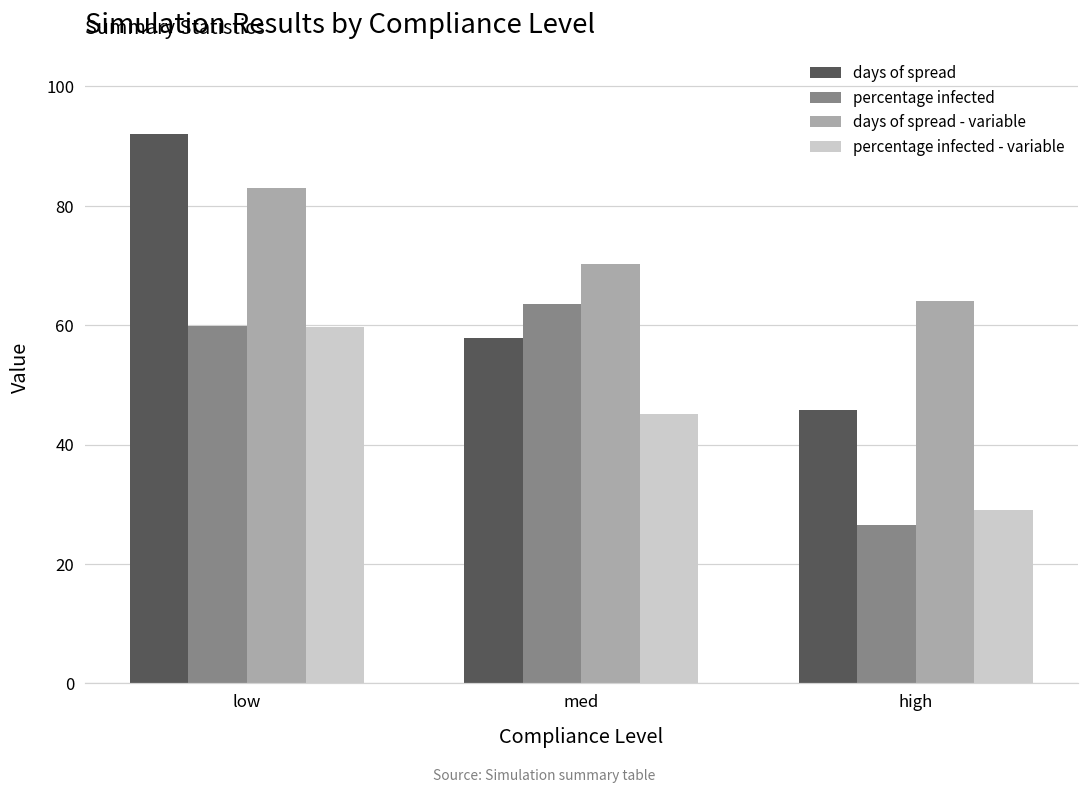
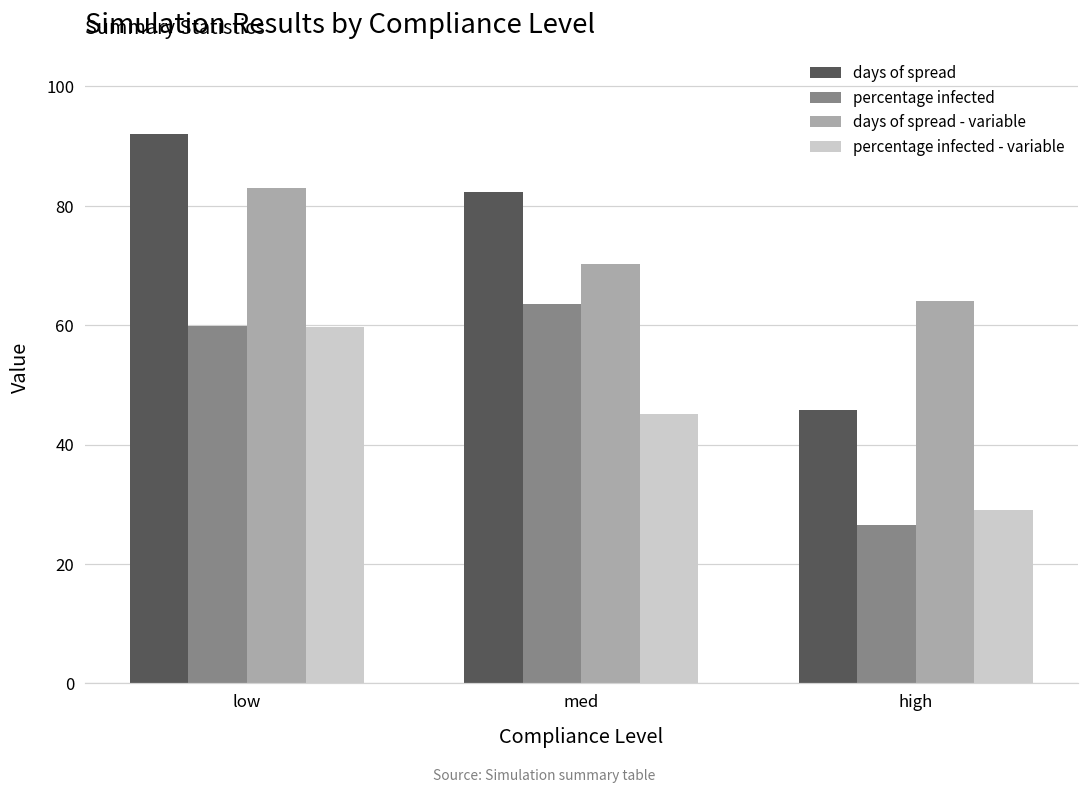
days of spread, med: 58 -> 82
